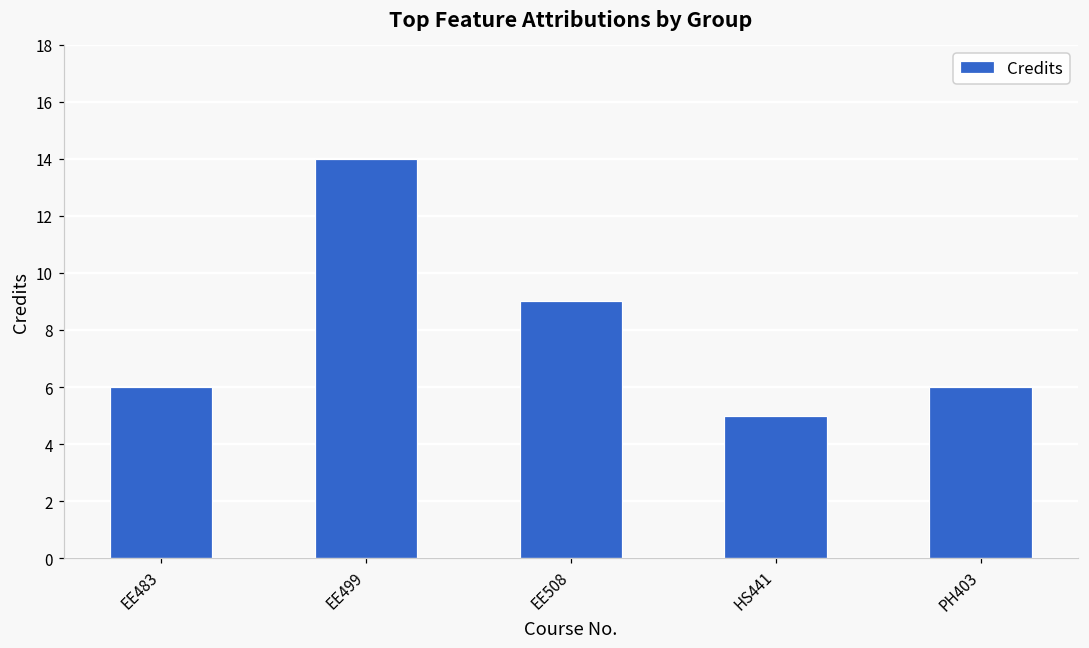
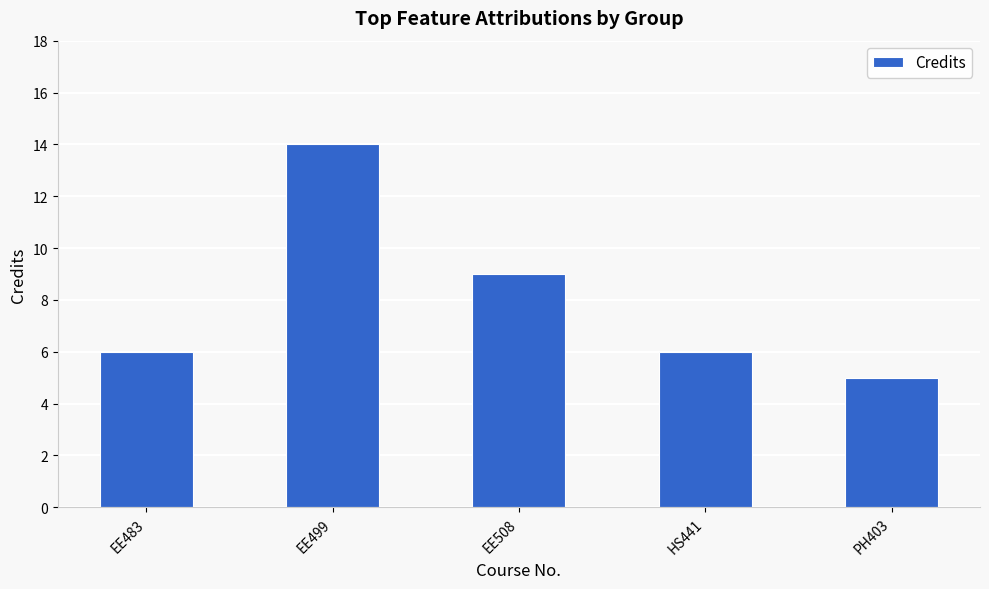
HS441: 5 -> 6
PH403: 6 -> 5
